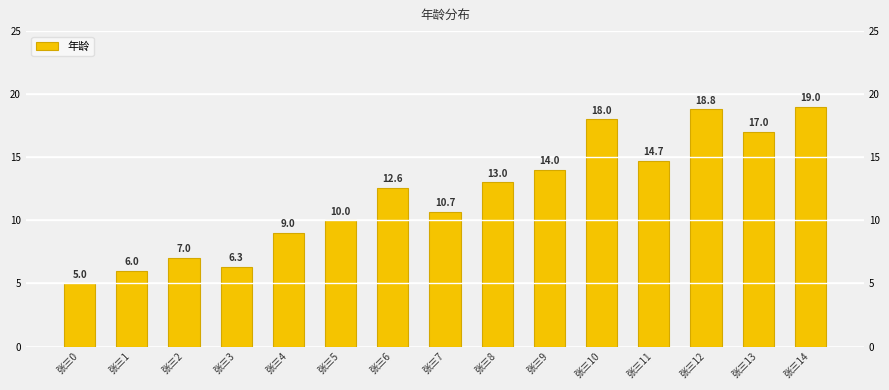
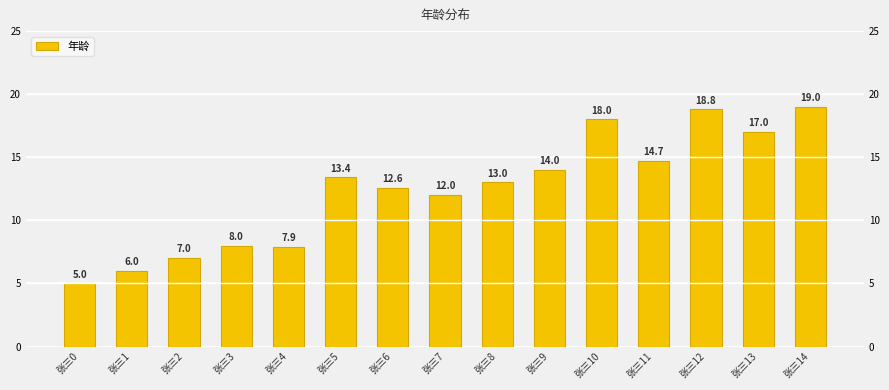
张三3: 6.3 -> 8.0
张三4: 9.0 -> 7.9
张三5: 10.0 -> 13.4
张三7: 10.7 -> 12.0
